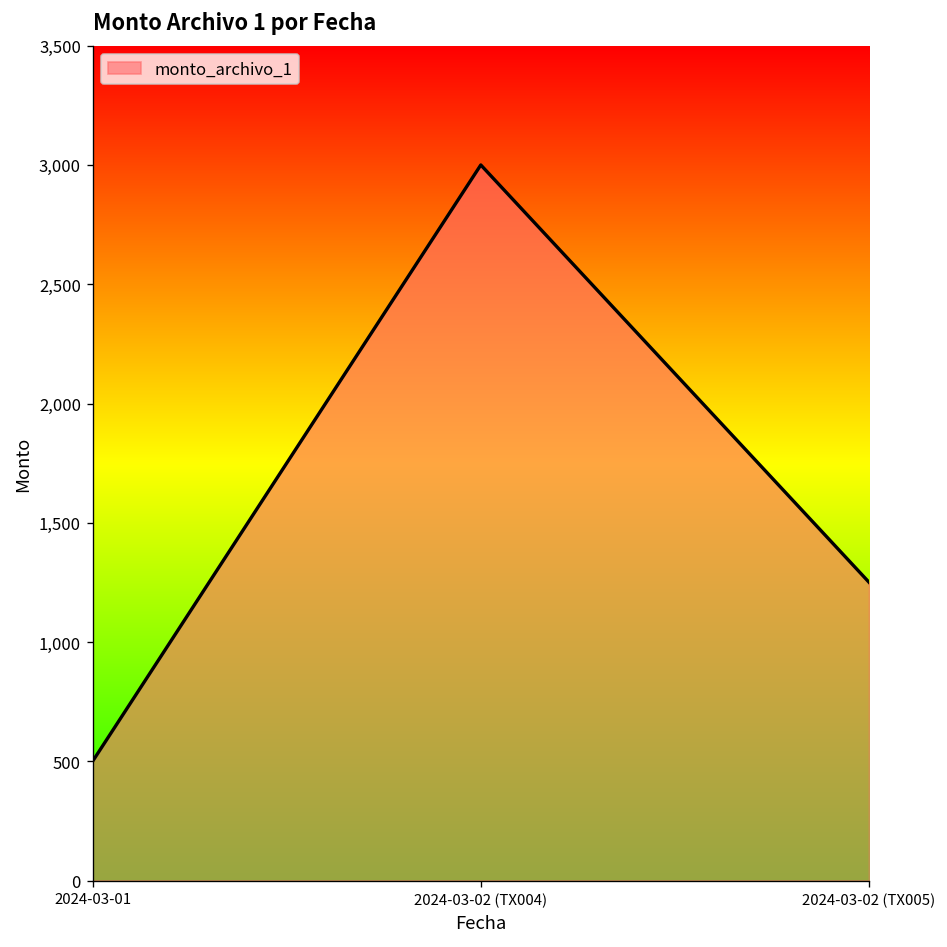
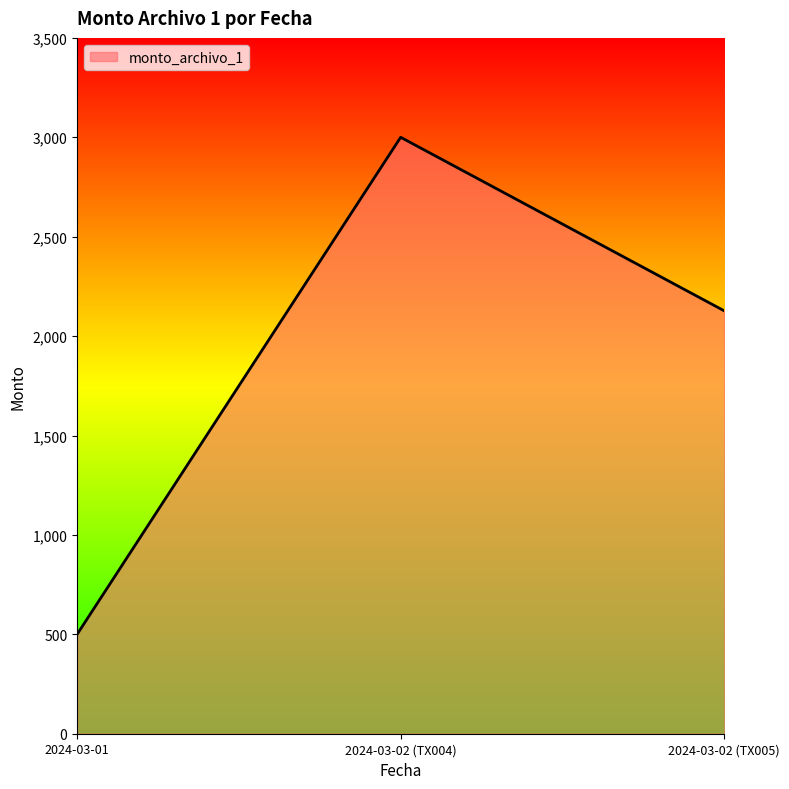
2024-03-02 (TX005): 1,250 -> 2,130
